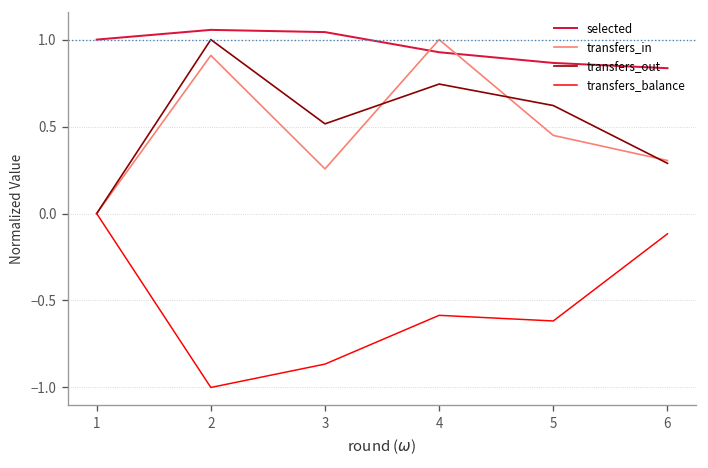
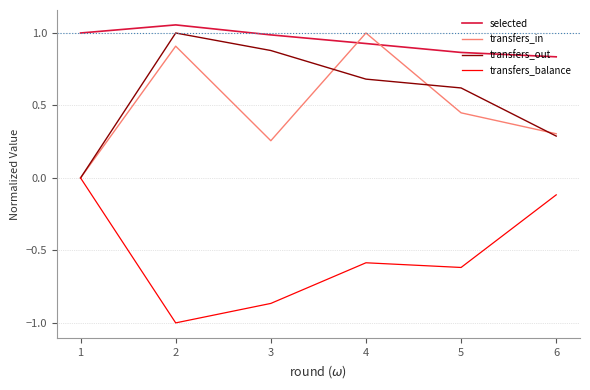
selected, 3: 1.04 -> 0.99
transfers_out, 3: 0.52 -> 0.88
transfers_out, 4: 0.74 -> 0.68
